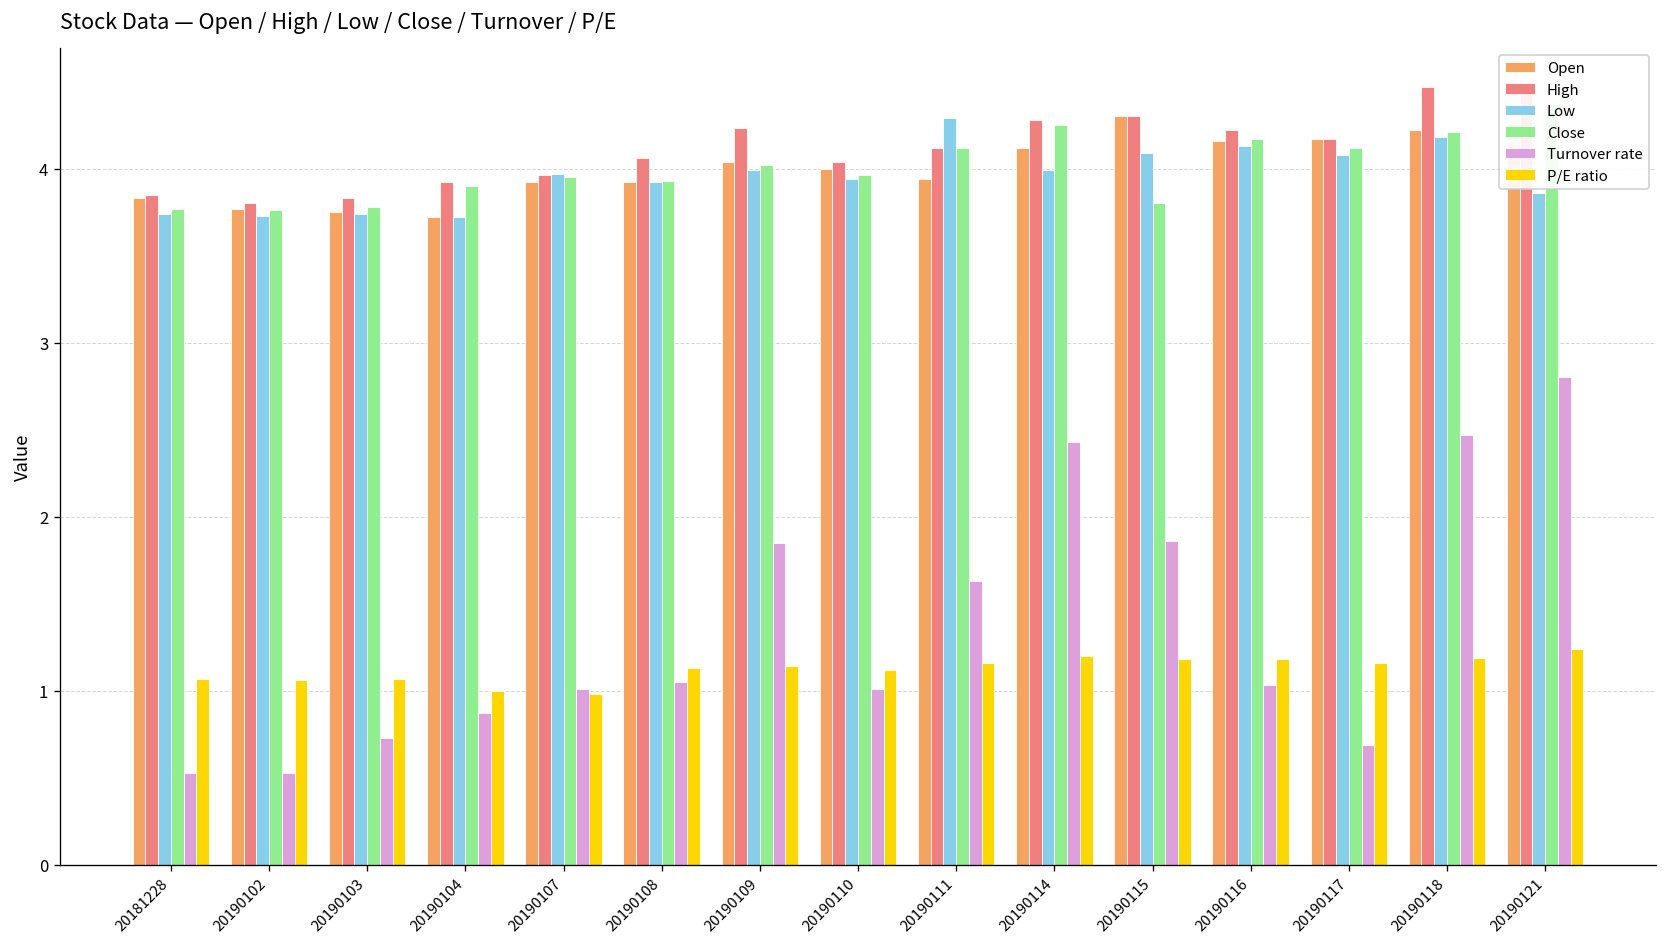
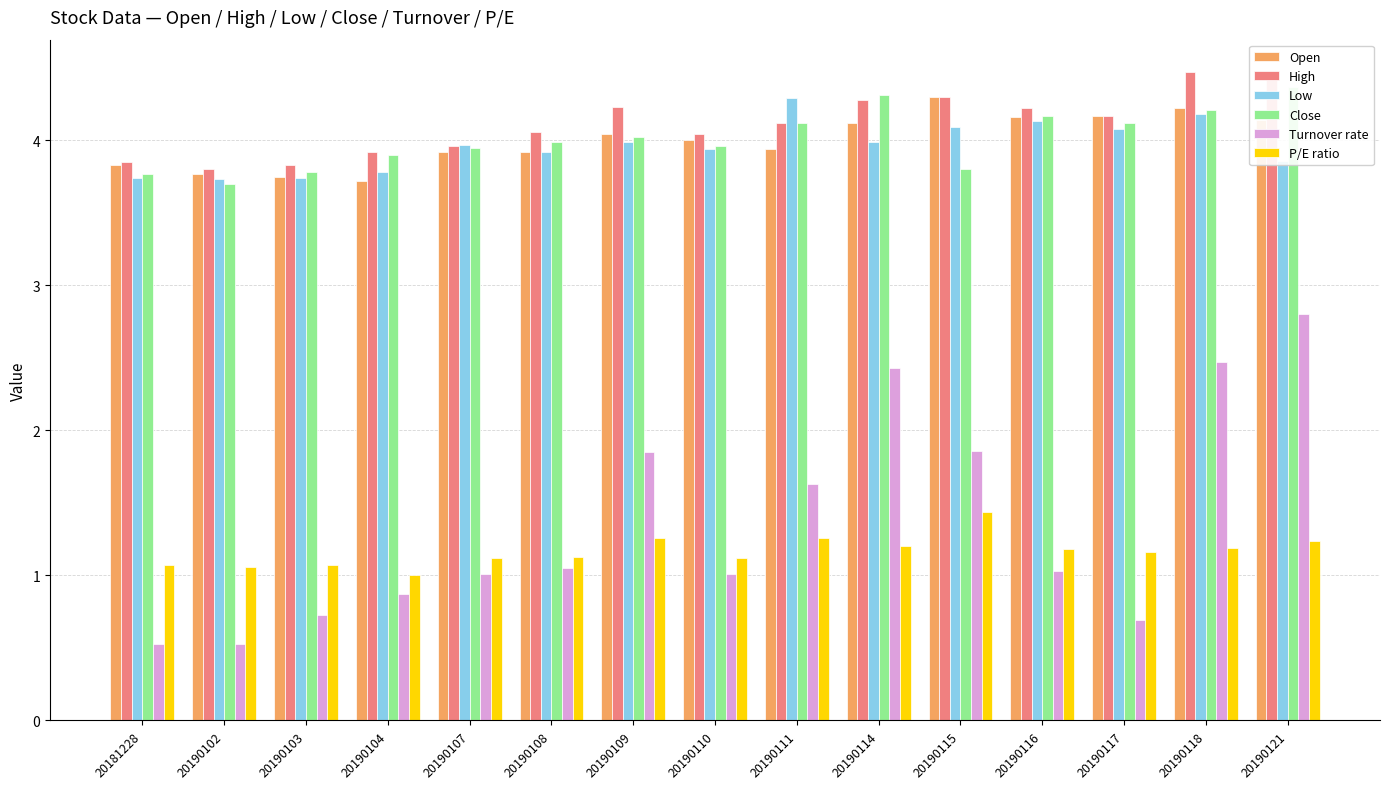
Close, 20190102: 3.76 -> 3.70
Low, 20190104: 3.72 -> 3.78
P/E ratio, 20190107: 0.98 -> 1.12
Close, 20190108: 3.93 -> 3.99
P/E ratio, 20190109: 1.14 -> 1.26
P/E ratio, 20190111: 1.16 -> 1.26
Close, 20190114: 4.25 -> 4.31
P/E ratio, 20190115: 1.18 -> 1.44
